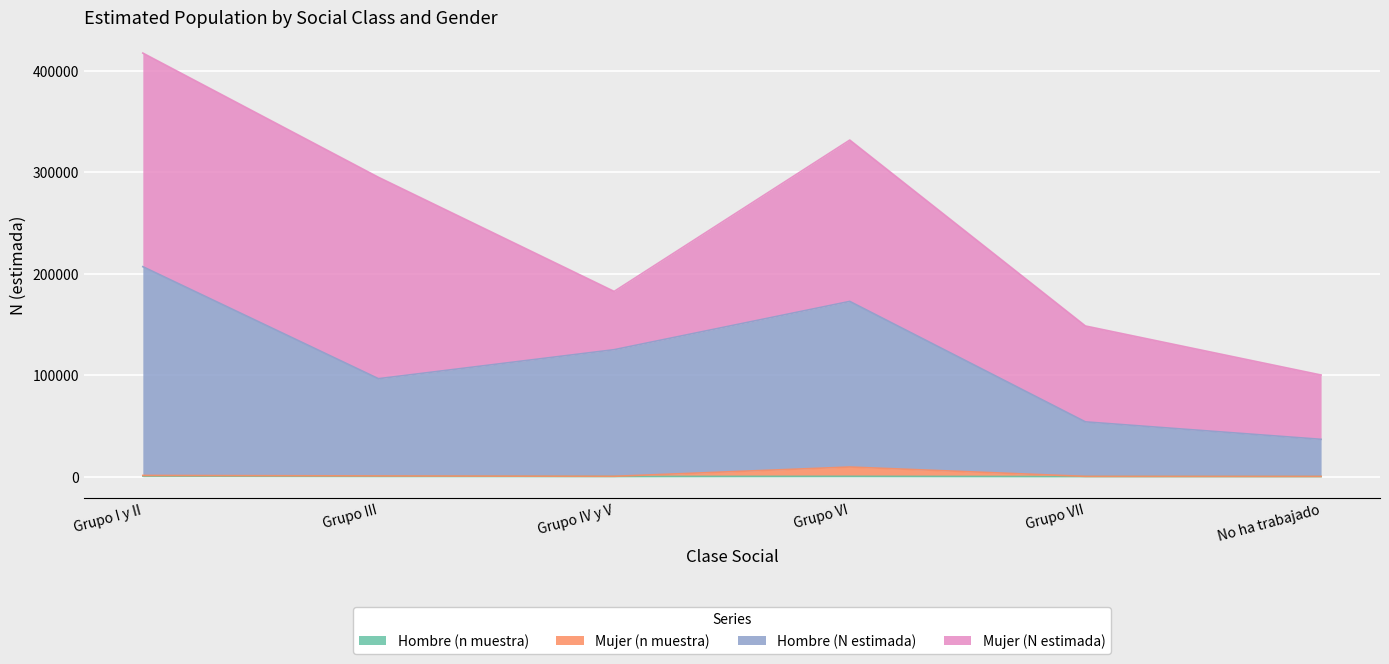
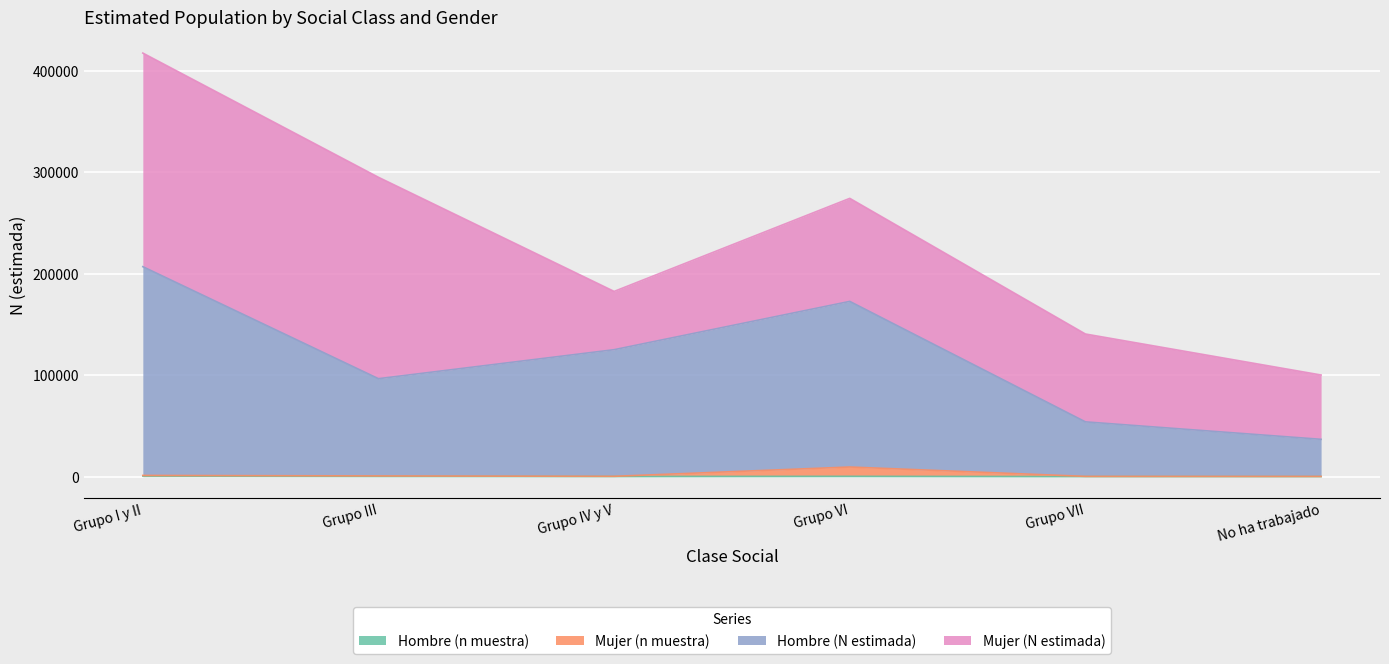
Mujer (N estimada), Grupo VI: 159000 -> 101000
Mujer (N estimada), Grupo VII: 94000 -> 87000
